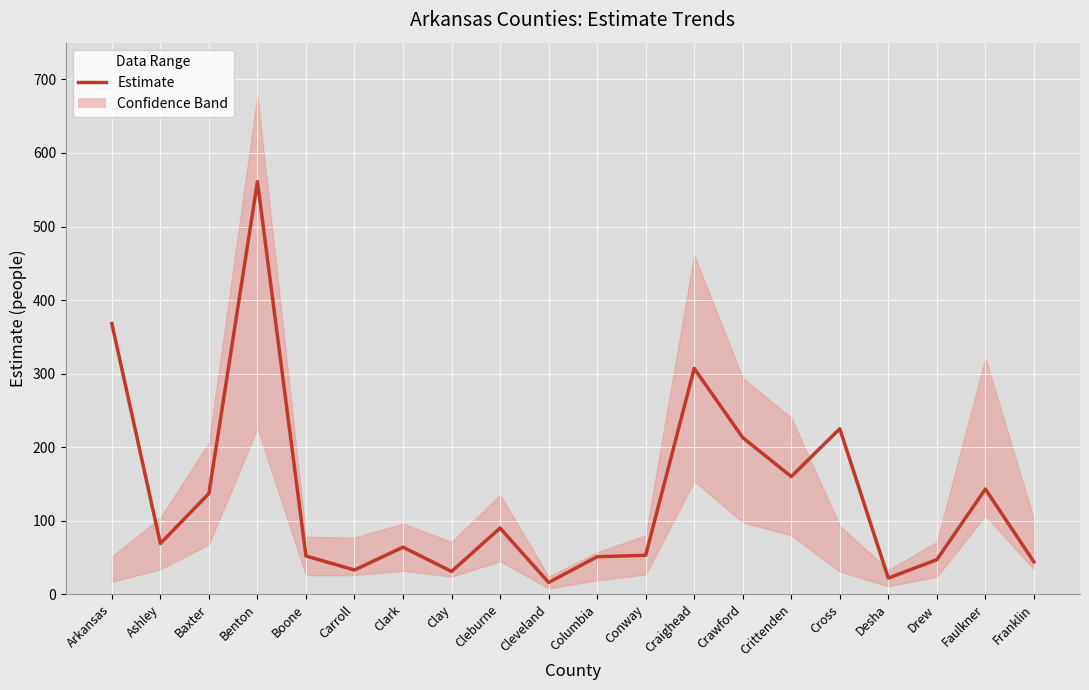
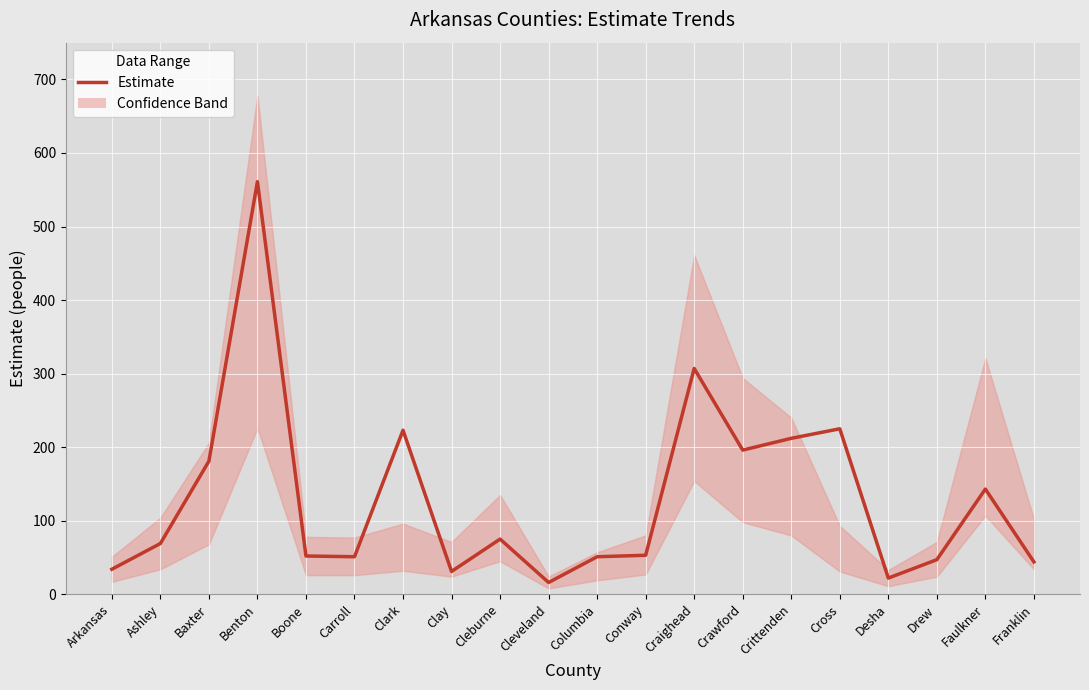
Estimate, Arkansas: 370 -> 30
Estimate, Baxter: 140 -> 180
Estimate, Carroll: 30 -> 50
Estimate, Clark: 60 -> 220
Estimate, Cleburne: 90 -> 80
Estimate, Crawford: 210 -> 200
Estimate, Crittenden: 160 -> 210
